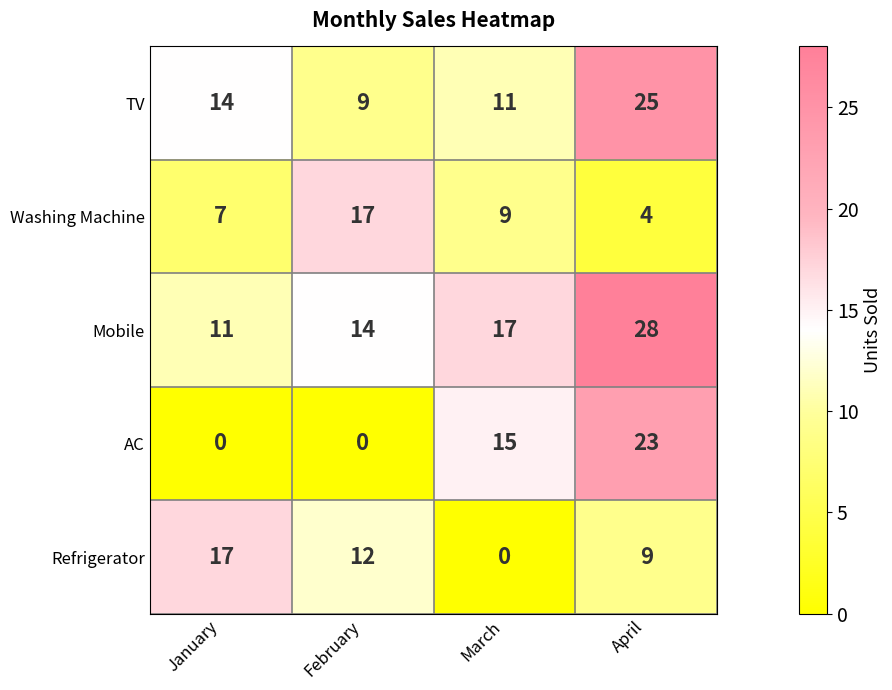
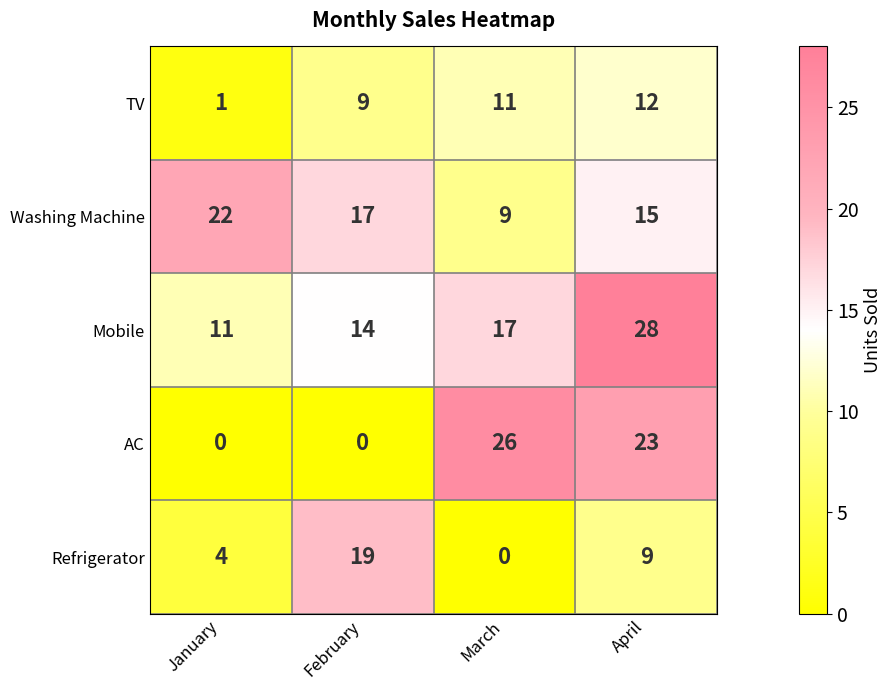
TV, January: 14 -> 1
TV, April: 25 -> 12
Washing Machine, January: 7 -> 22
Washing Machine, April: 4 -> 15
AC, March: 15 -> 26
Refrigerator, January: 17 -> 4
Refrigerator, February: 12 -> 19
